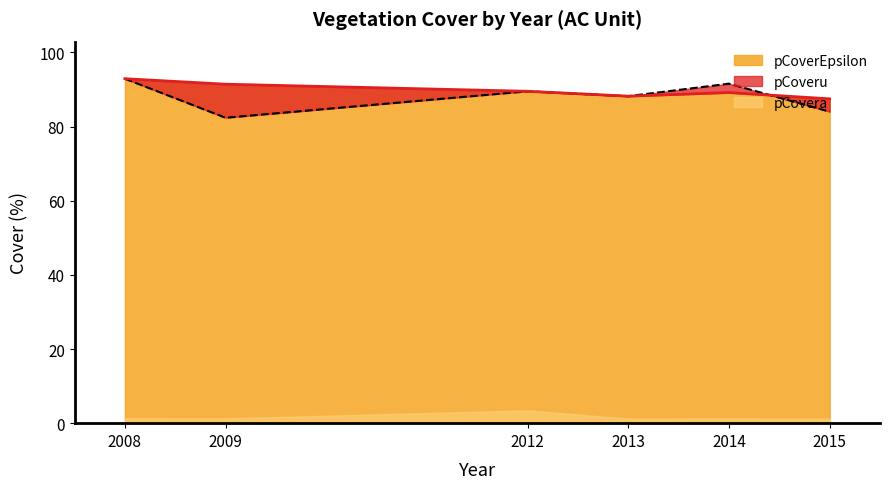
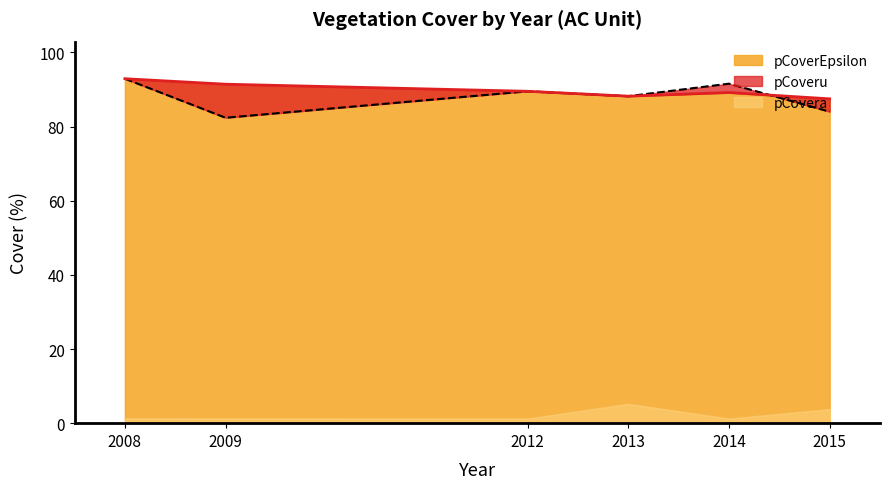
pCovera, 2012: 3 -> 1
pCovera, 2013: 1 -> 5
pCovera, 2015: 1 -> 4
